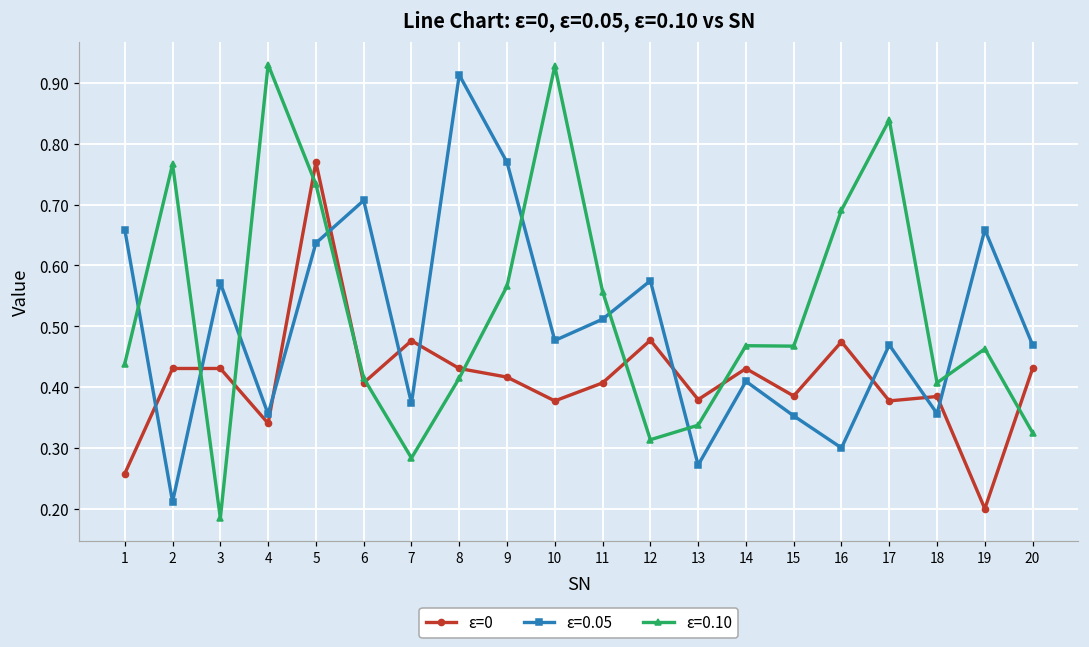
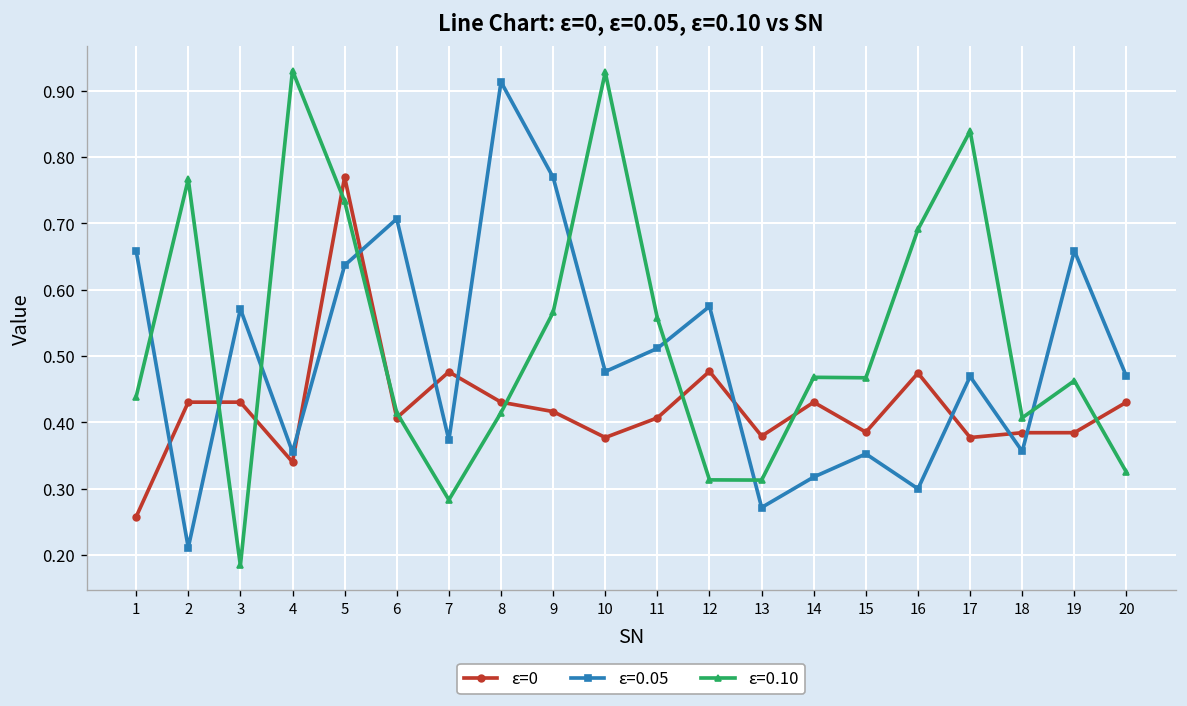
ε=0.10, 13: 0.34 -> 0.31
ε=0.05, 14: 0.41 -> 0.32
ε=0, 19: 0.20 -> 0.38
